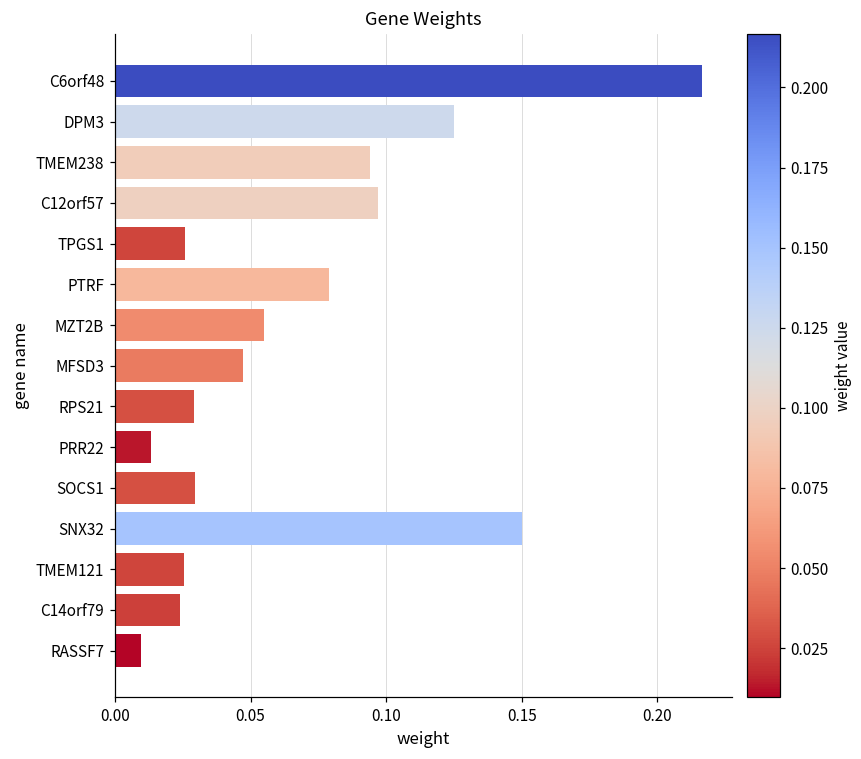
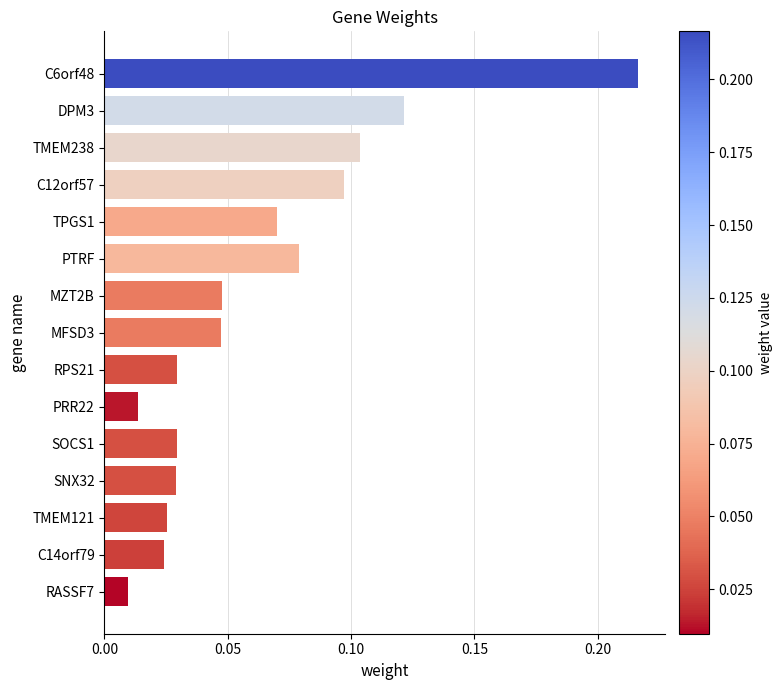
DPM3: 0.125 -> 0.121
TMEM238: 0.094 -> 0.104
TPGS1: 0.026 -> 0.070
MZT2B: 0.055 -> 0.048
SNX32: 0.150 -> 0.029
